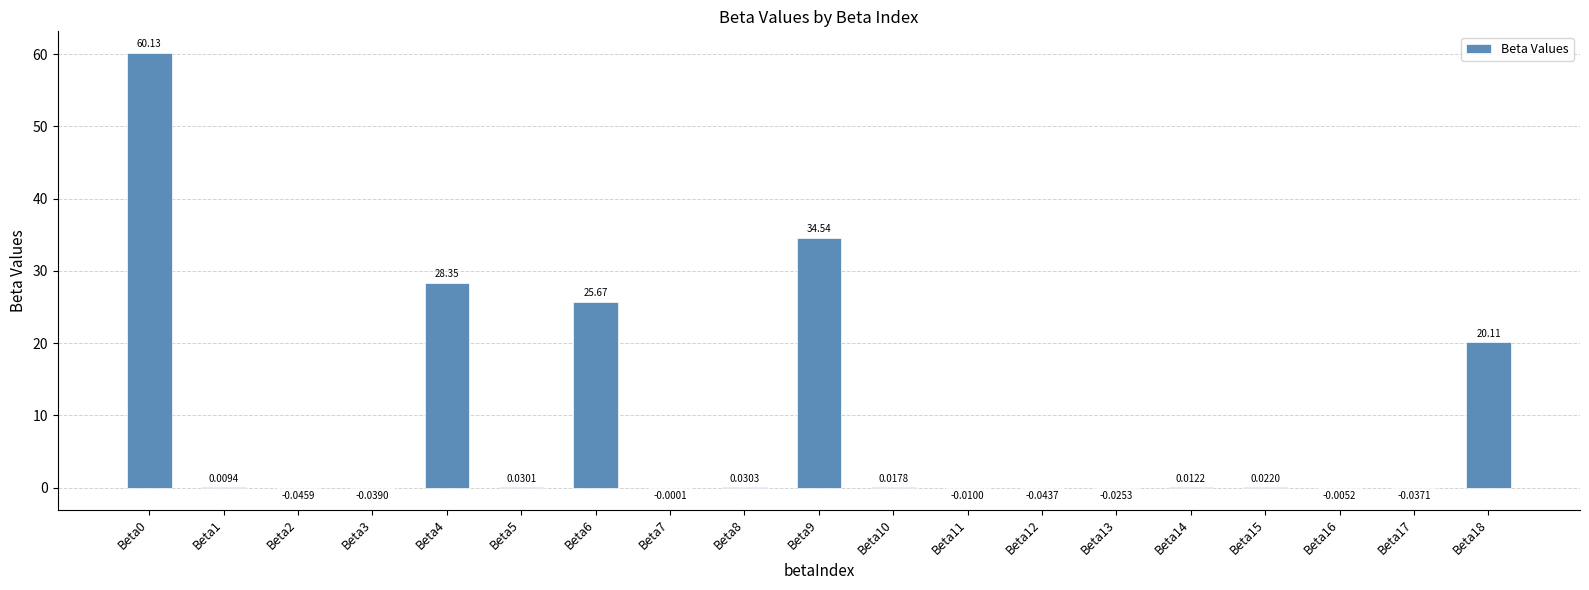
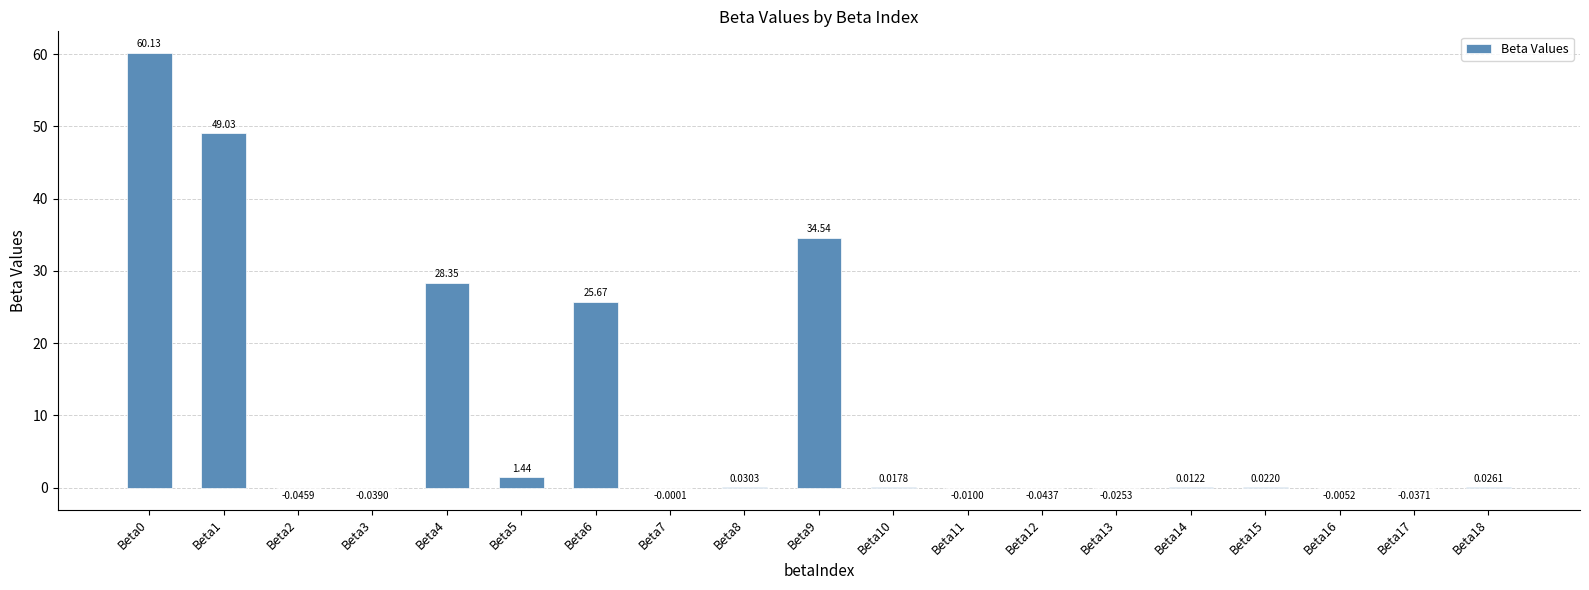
Beta1: 0.0094 -> 49.03
Beta5: 0.0301 -> 1.44
Beta18: 20.11 -> 0.0261
